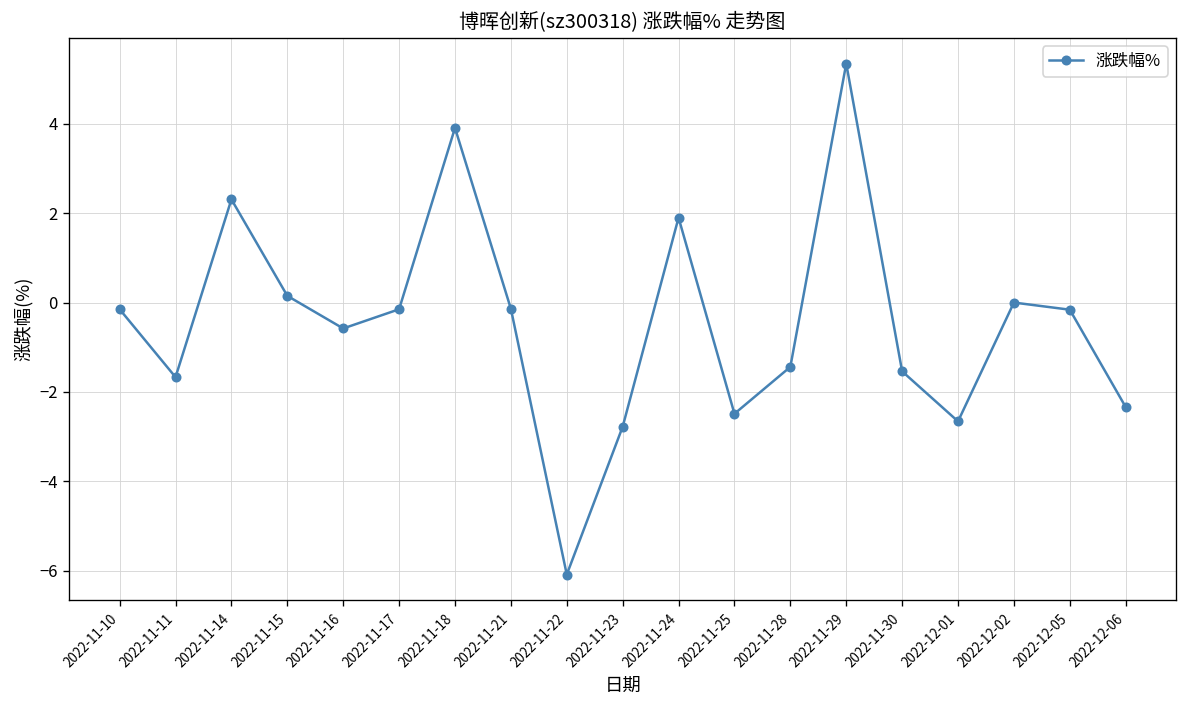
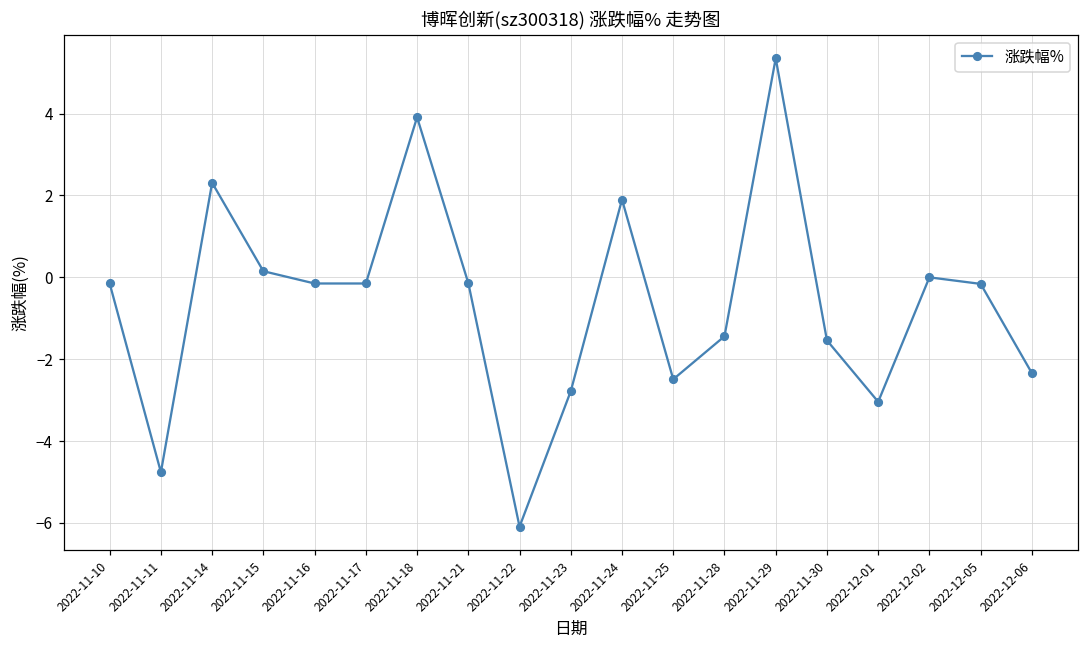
2022-11-11: -1.7 -> -4.8
2022-11-16: -0.6 -> -0.2
2022-12-01: -2.7 -> -3.0
